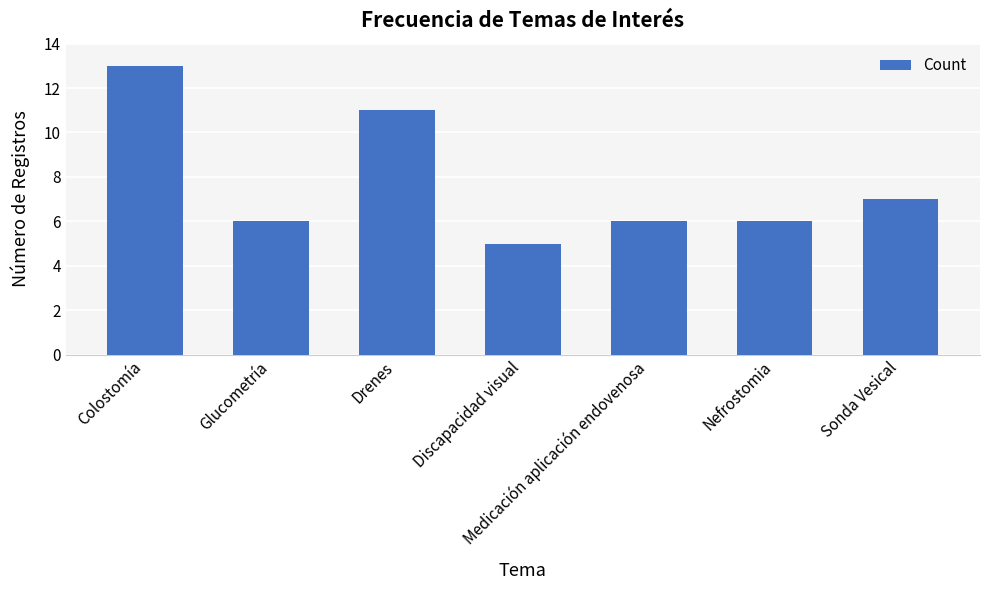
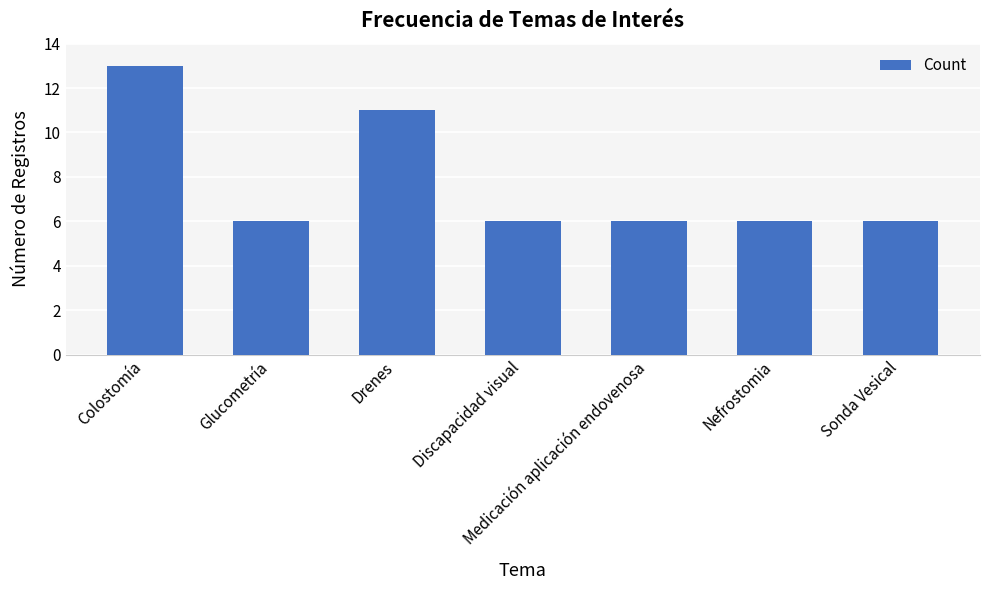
Discapacidad visual: 5 -> 6
Sonda Vesical: 7 -> 6
